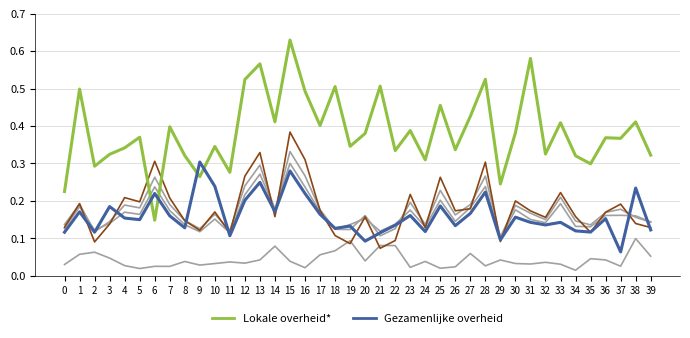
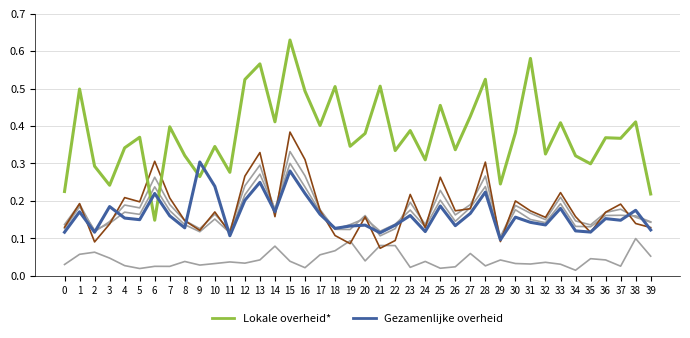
Lokale overheid*, 3: 0.32 -> 0.24
Gezamenlijke overheid, 20: 0.09 -> 0.14
Gezamenlijke overheid, 33: 0.14 -> 0.18
Gezamenlijke overheid, 37: 0.06 -> 0.15
Gezamenlijke overheid, 38: 0.23 -> 0.17
Lokale overheid*, 39: 0.32 -> 0.22
